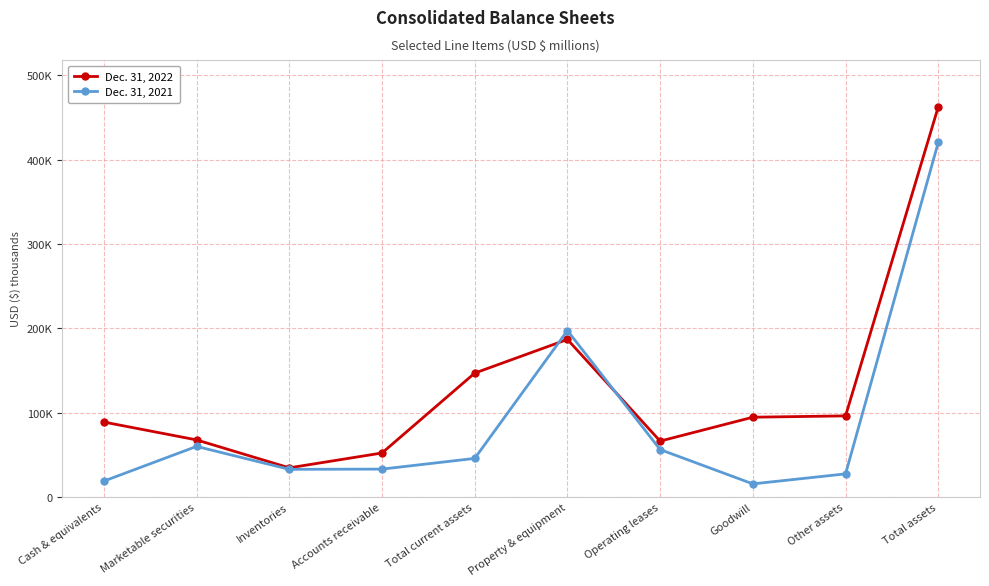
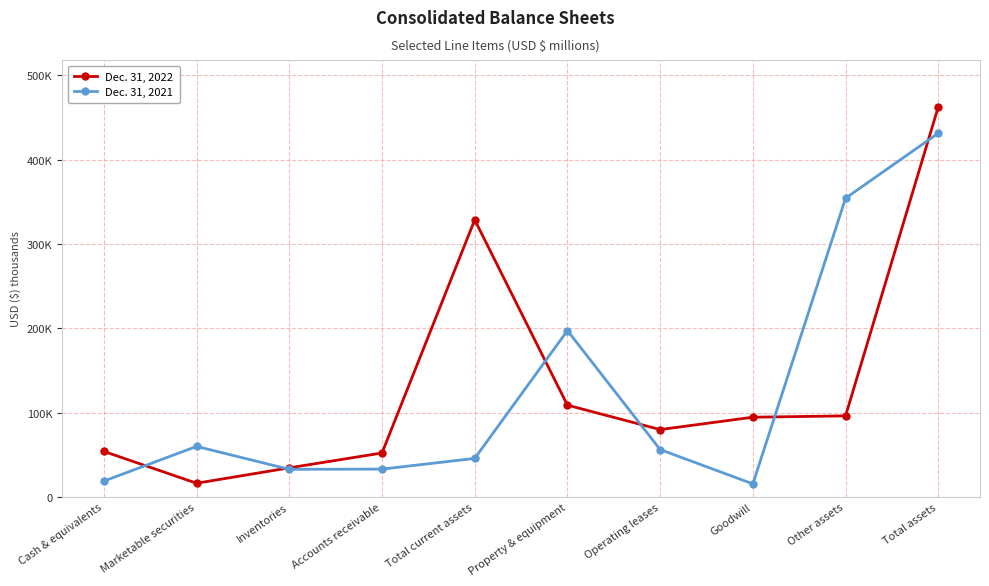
Dec. 31, 2022, Cash & equivalents: 90000 -> 50000
Dec. 31, 2022, Marketable securities: 70000 -> 20000
Dec. 31, 2022, Total current assets: 150000 -> 330000
Dec. 31, 2022, Property & equipment: 190000 -> 110000
Dec. 31, 2022, Operating leases: 70000 -> 80000
Dec. 31, 2021, Other assets: 30000 -> 350000
Dec. 31, 2021, Total assets: 420000 -> 430000
